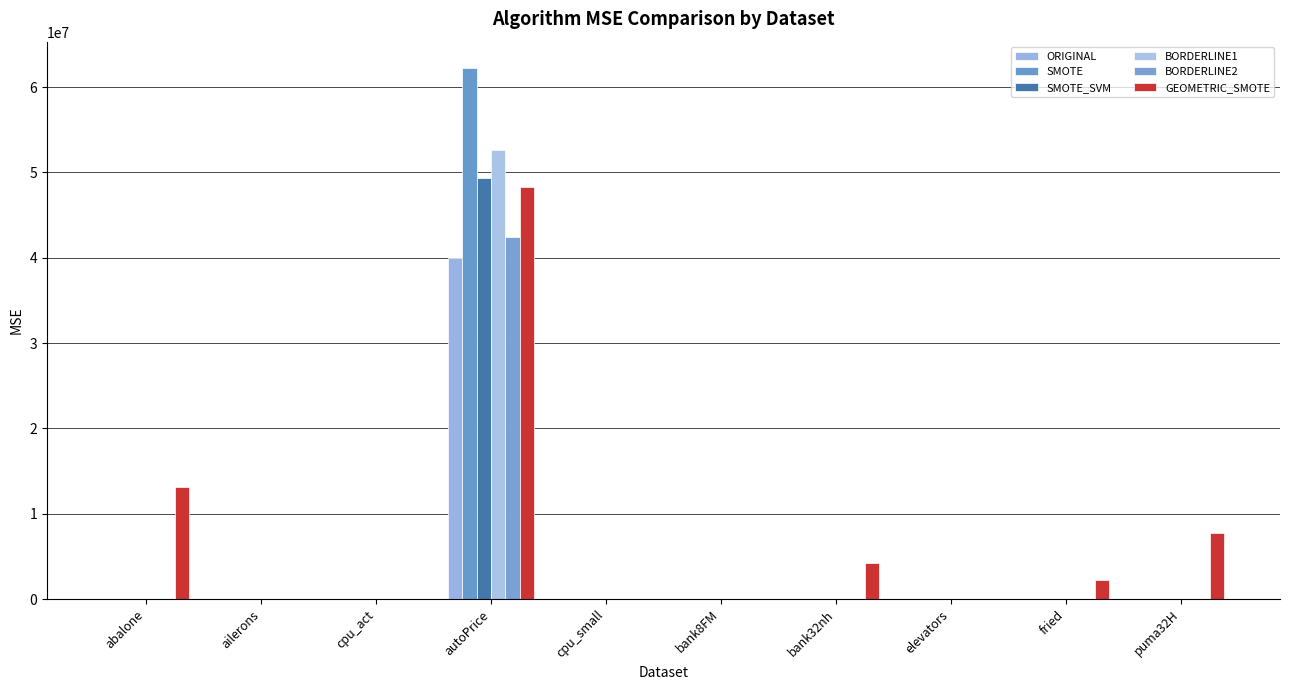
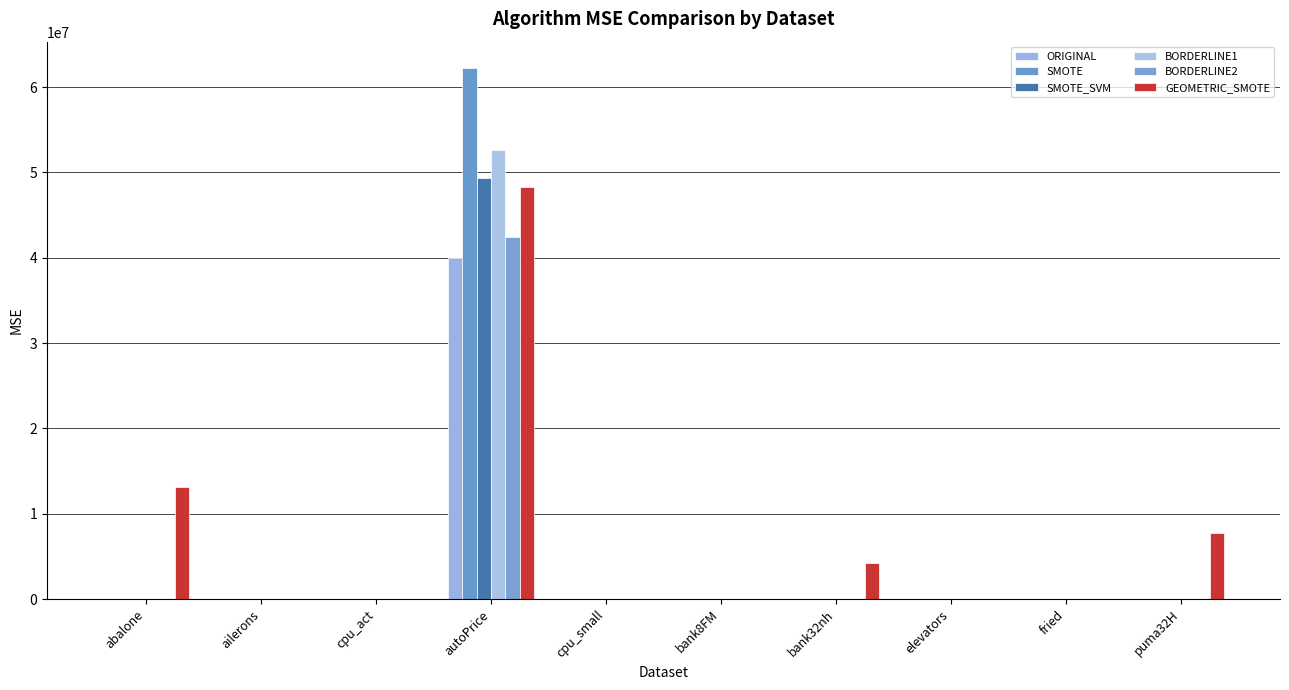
GEOMETRIC_SMOTE, fried: 2000000 -> 0
